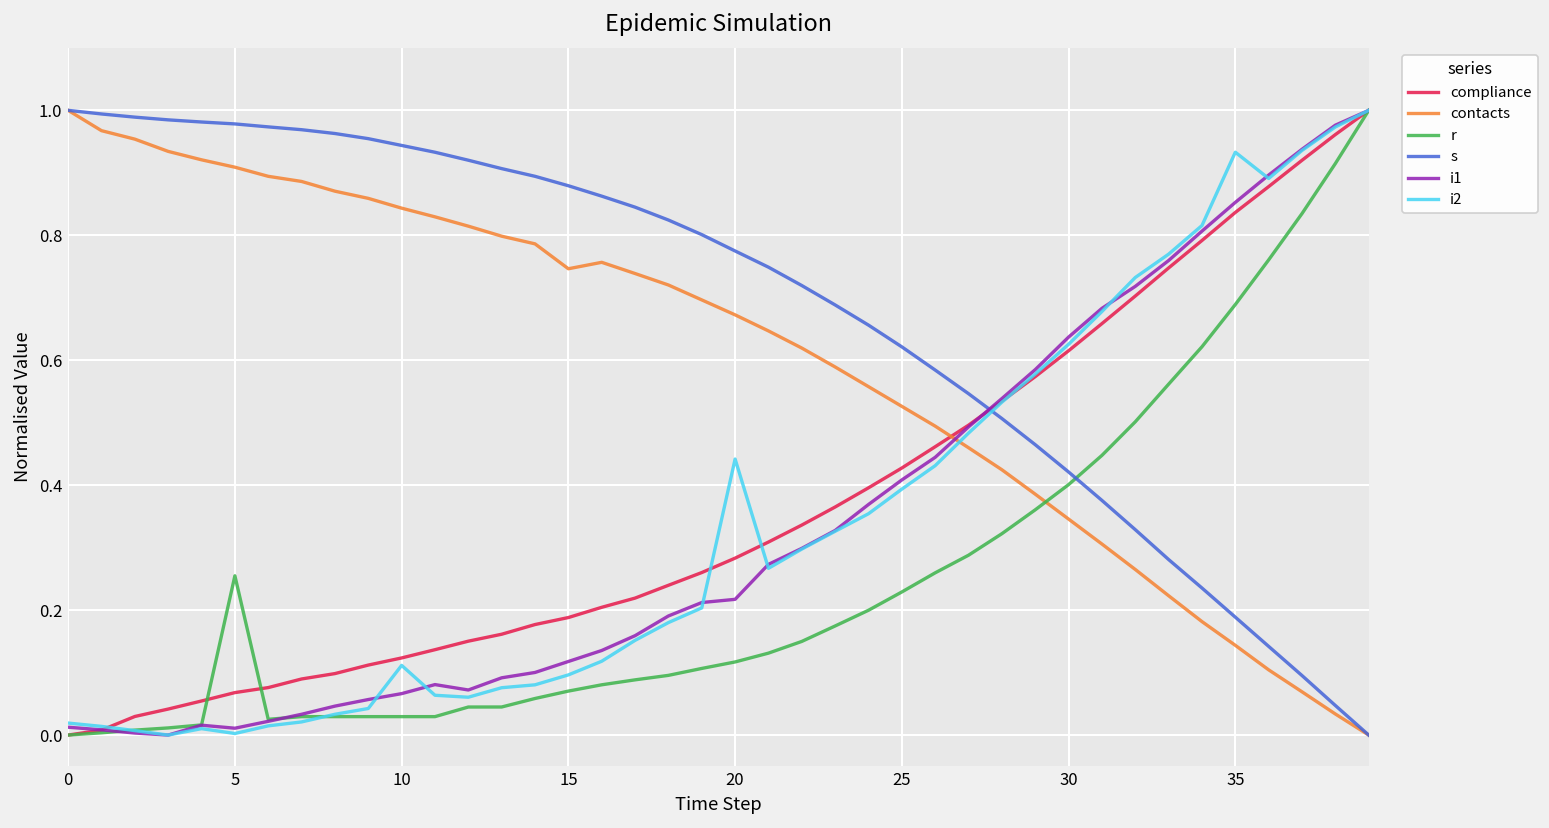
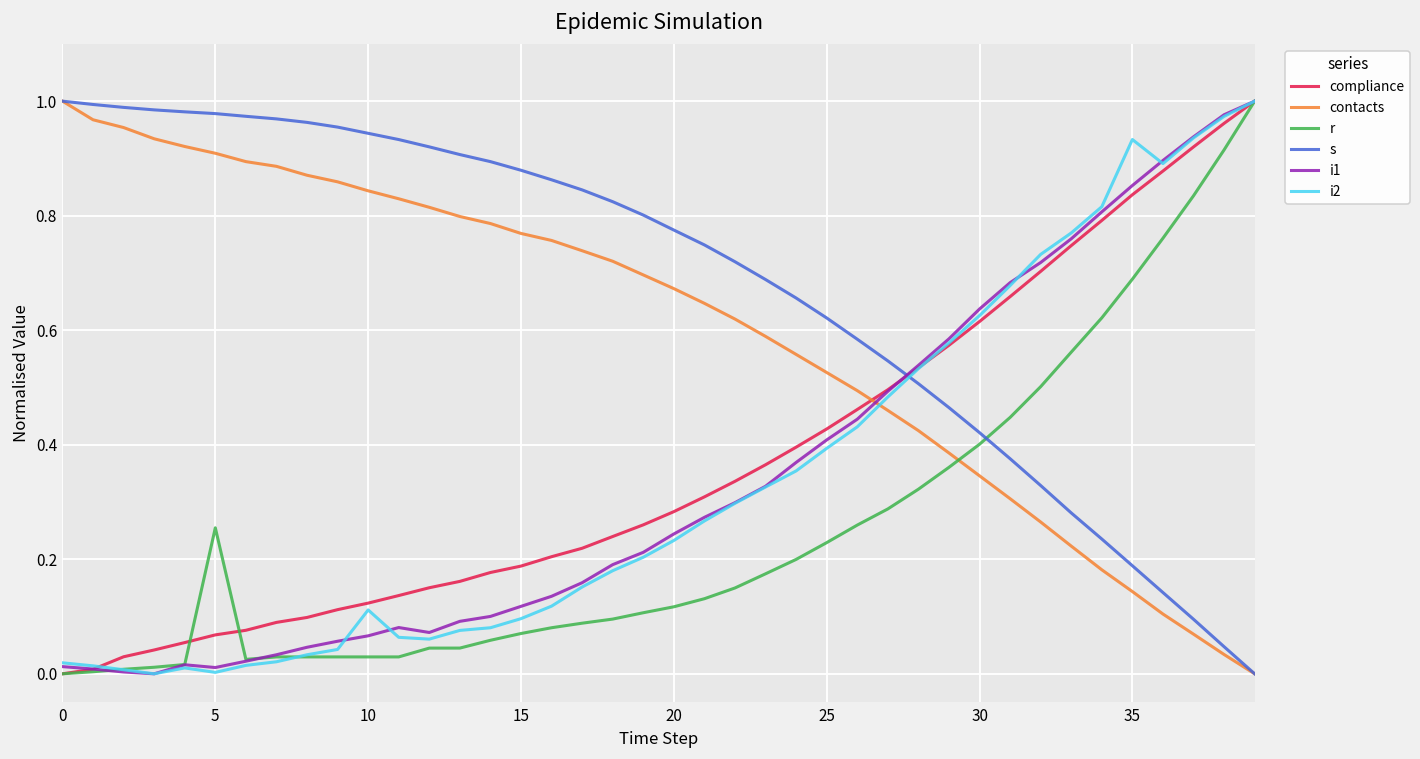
contacts, 15: 0.75 -> 0.77
i1, 20: 0.22 -> 0.24
i2, 20: 0.44 -> 0.23
